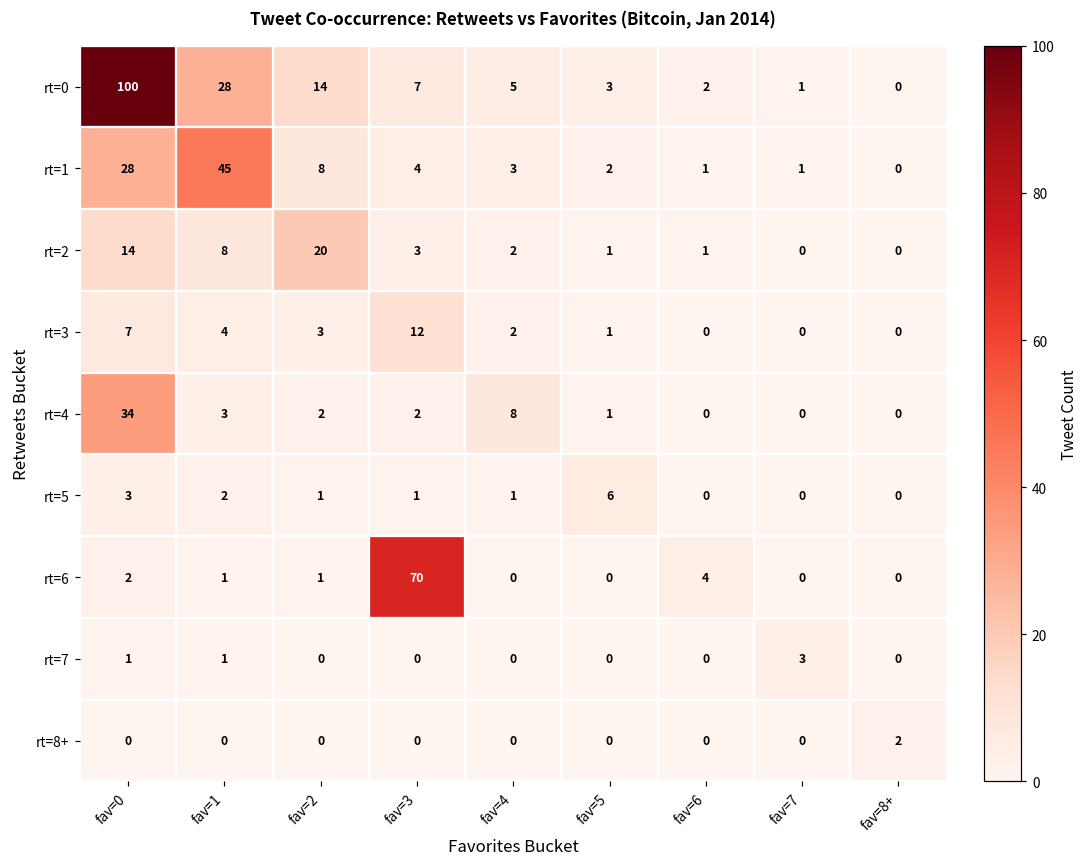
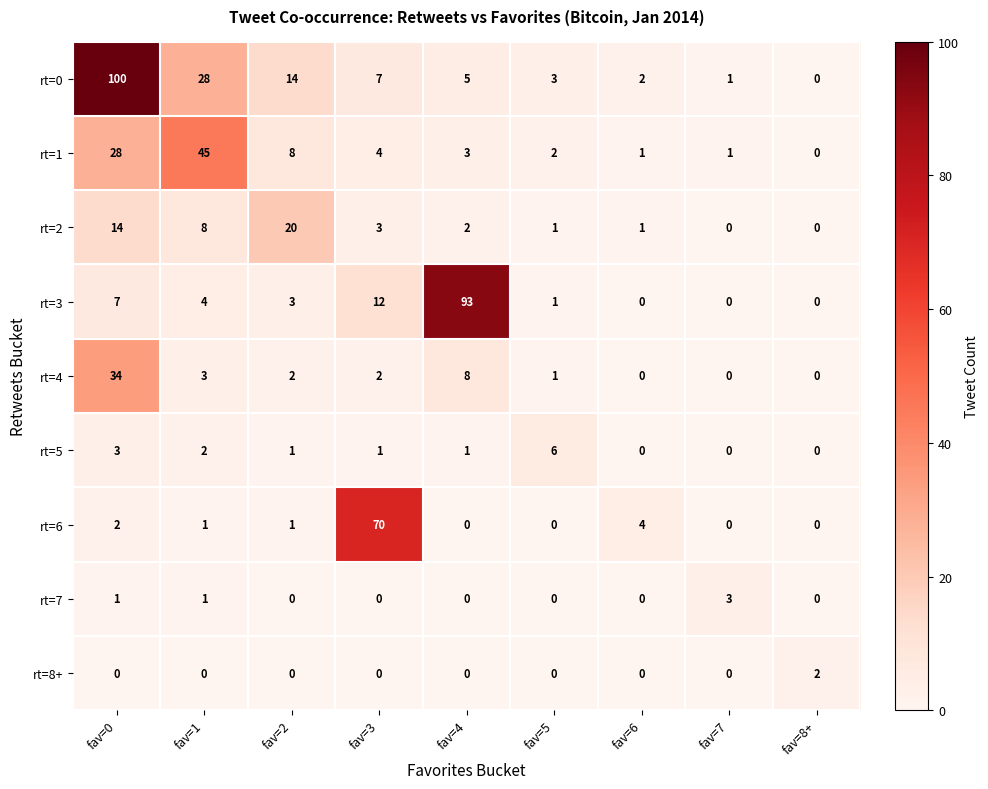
rt=3, fav=4: 2 -> 93
